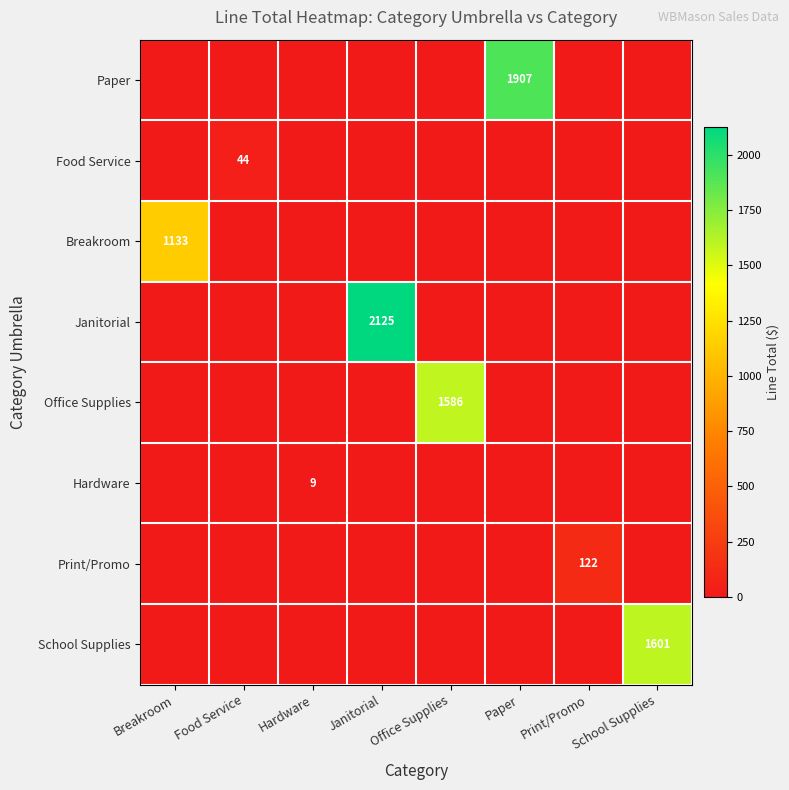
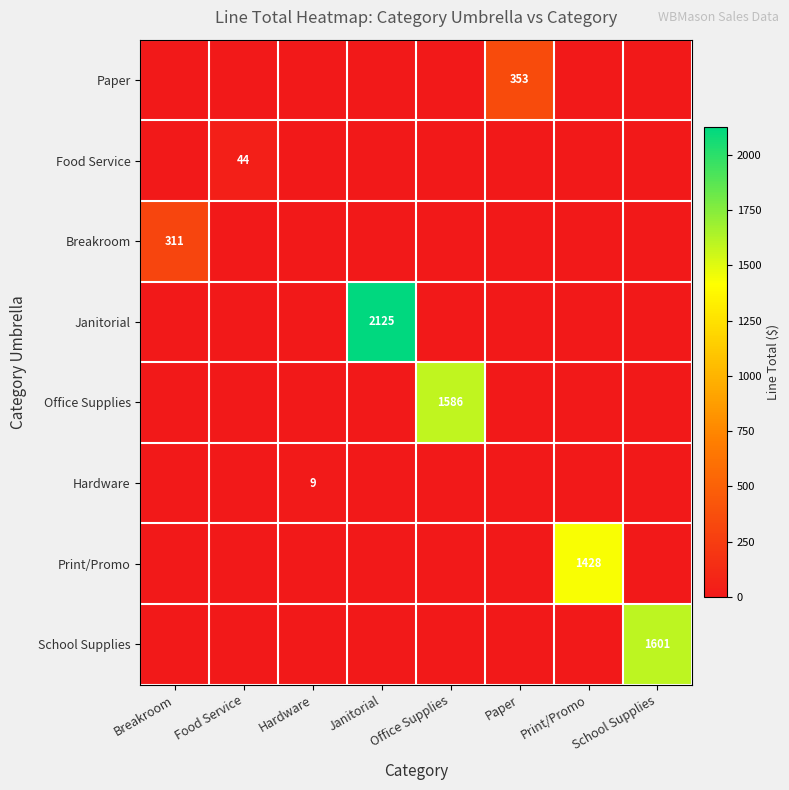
Paper, Paper: 1907 -> 353
Breakroom, Breakroom: 1133 -> 311
Print/Promo, Print/Promo: 122 -> 1428
